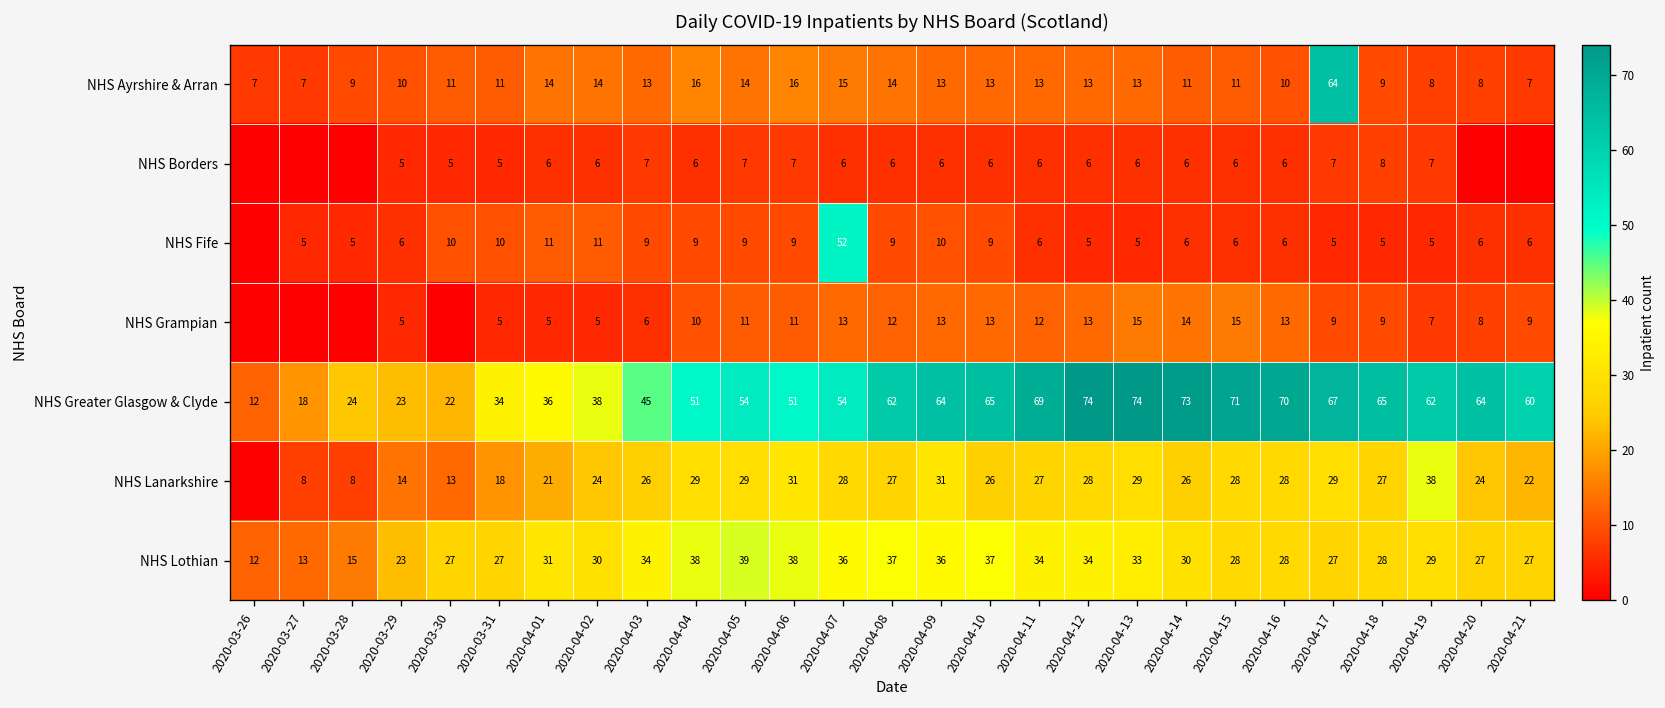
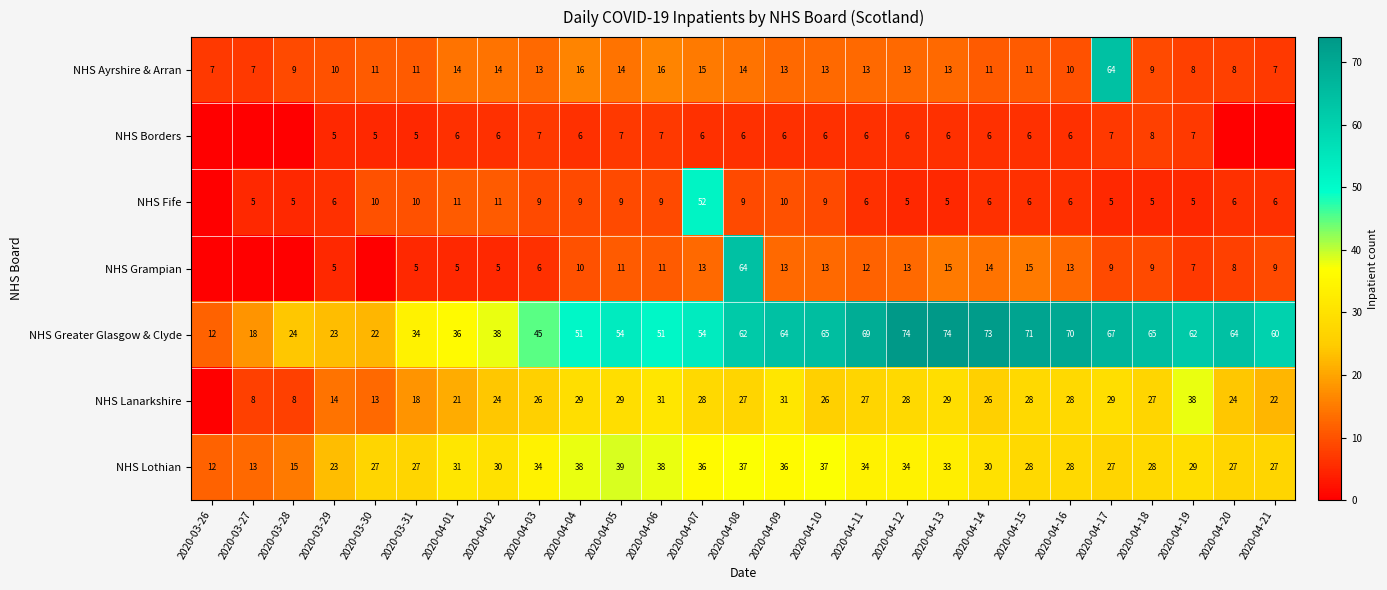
NHS Grampian, 2020-04-08: 12 -> 64
